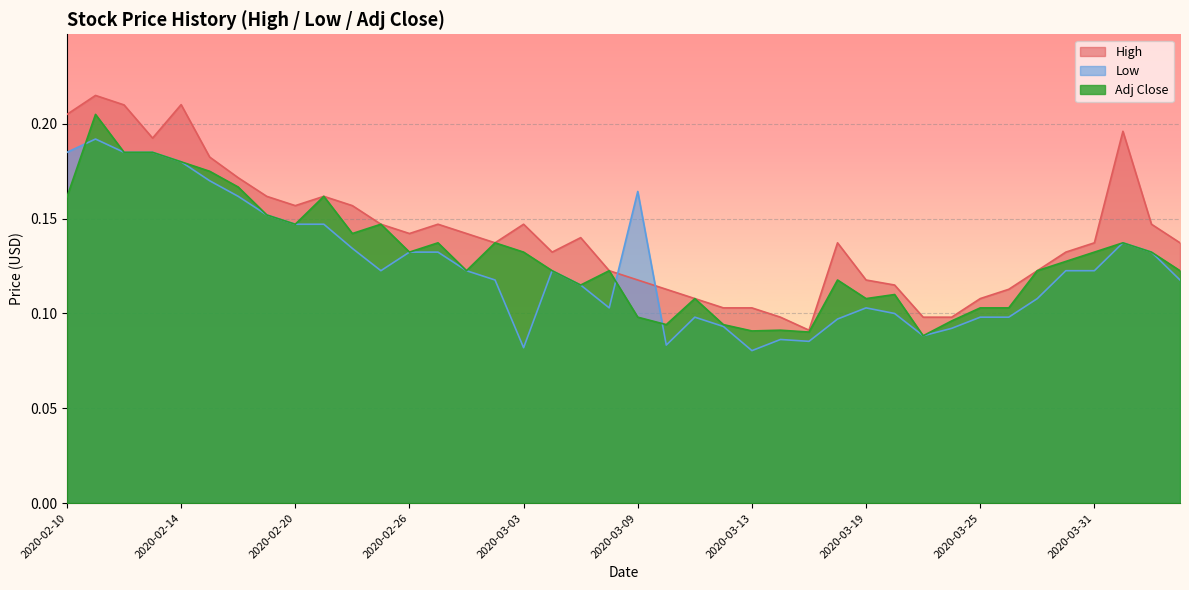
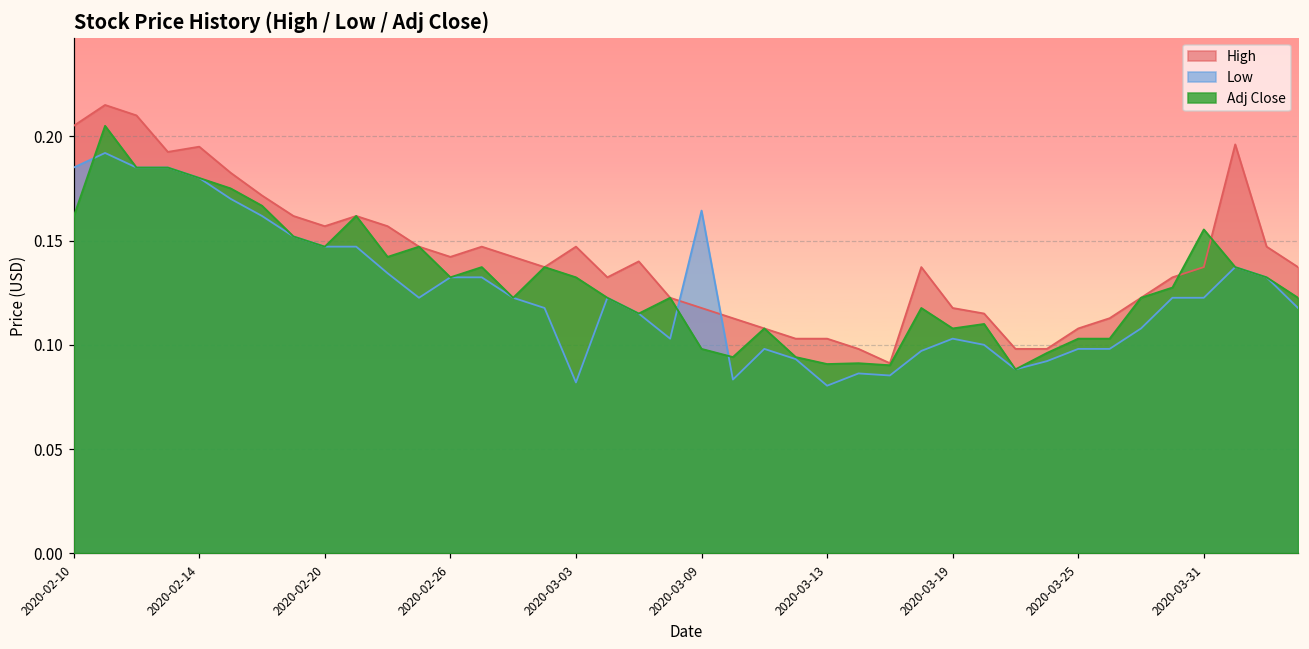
High, 2020-02-14: 0.210 -> 0.195
Adj Close, 2020-03-31: 0.132 -> 0.155
